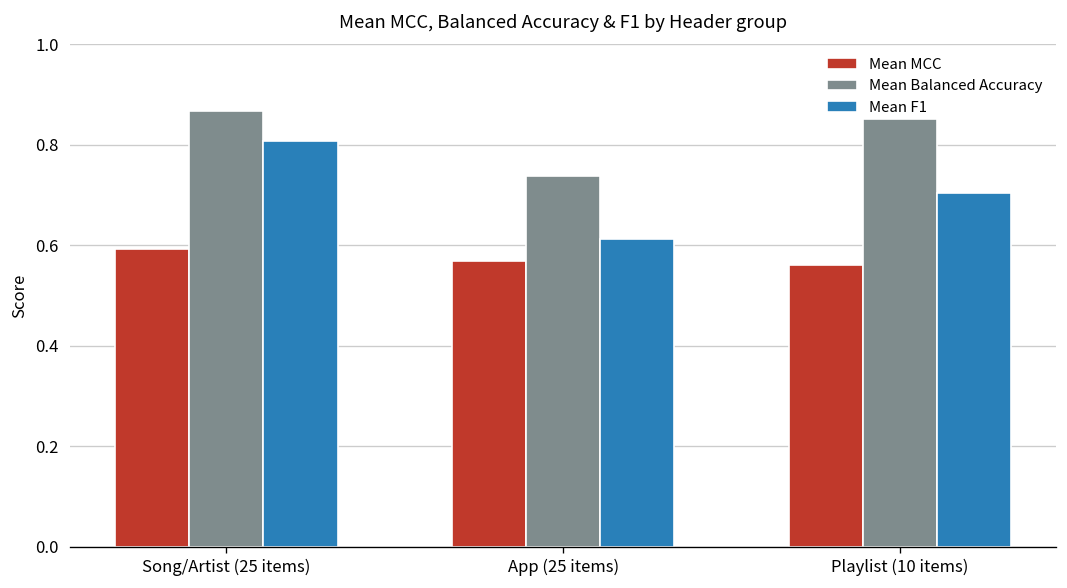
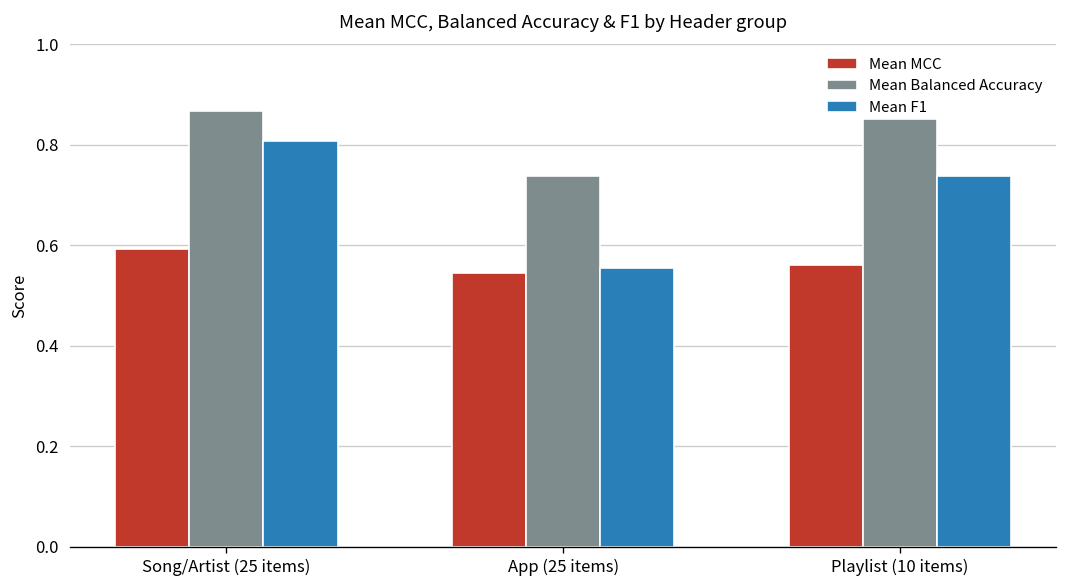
Mean MCC, App (25 items): 0.57 -> 0.54
Mean F1, App (25 items): 0.61 -> 0.55
Mean F1, Playlist (10 items): 0.70 -> 0.74
